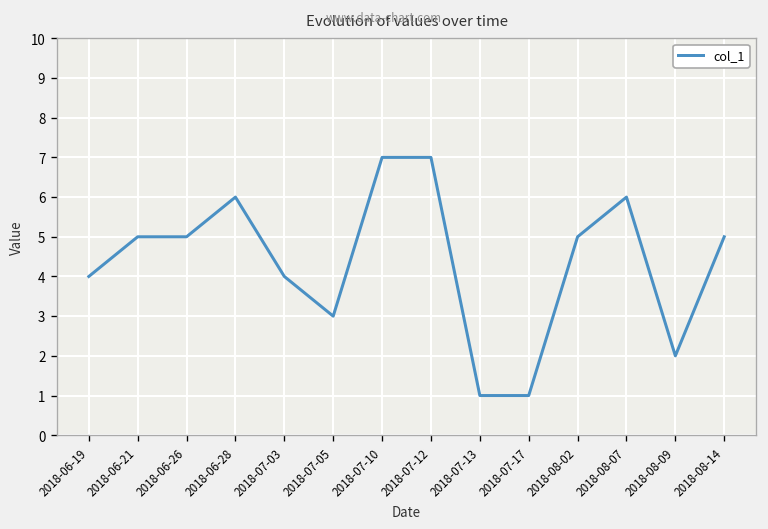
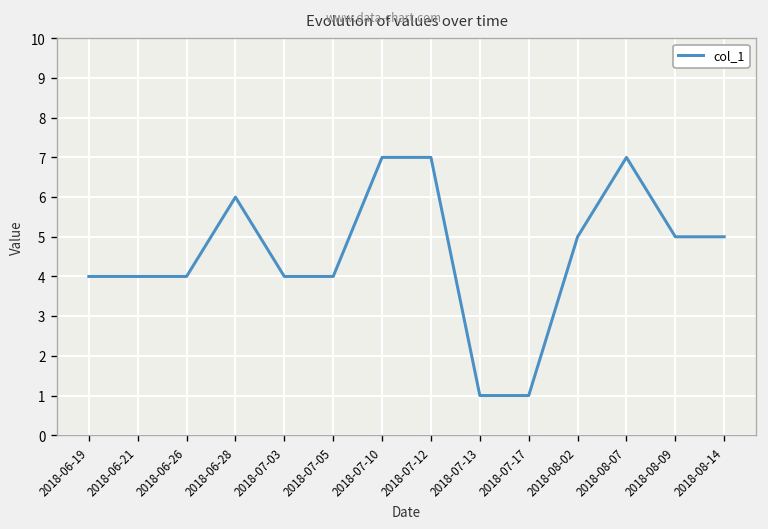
2018-06-21: 5 -> 4
2018-06-26: 5 -> 4
2018-07-05: 3 -> 4
2018-08-07: 6 -> 7
2018-08-09: 2 -> 5
